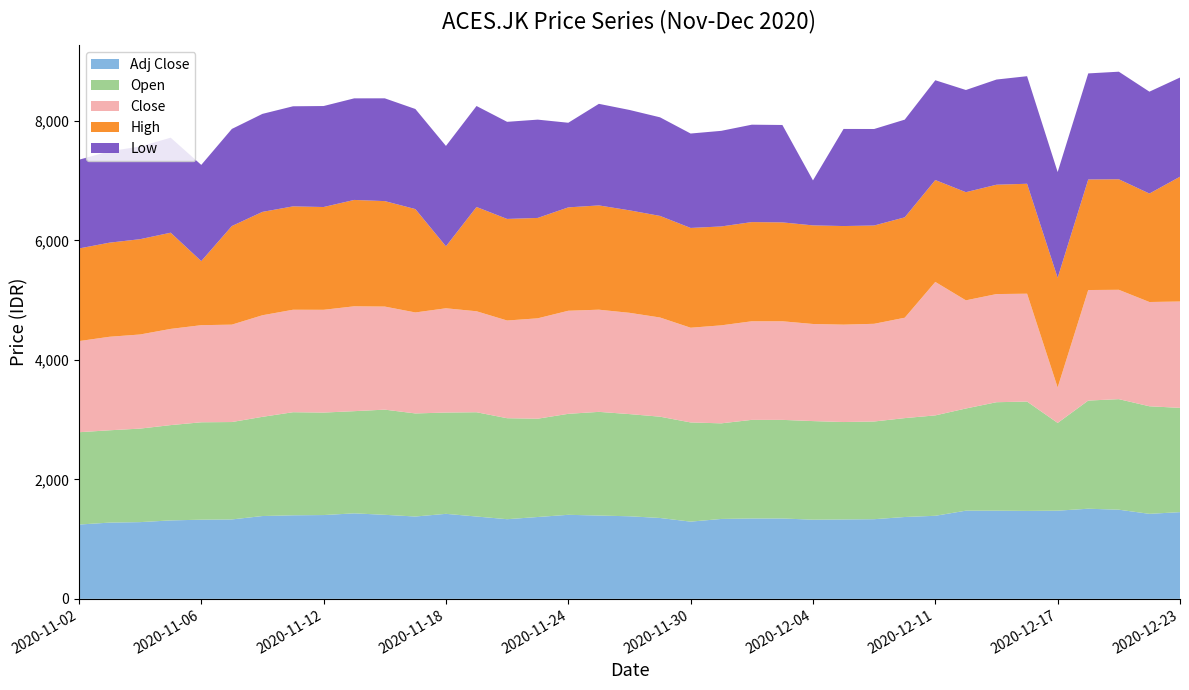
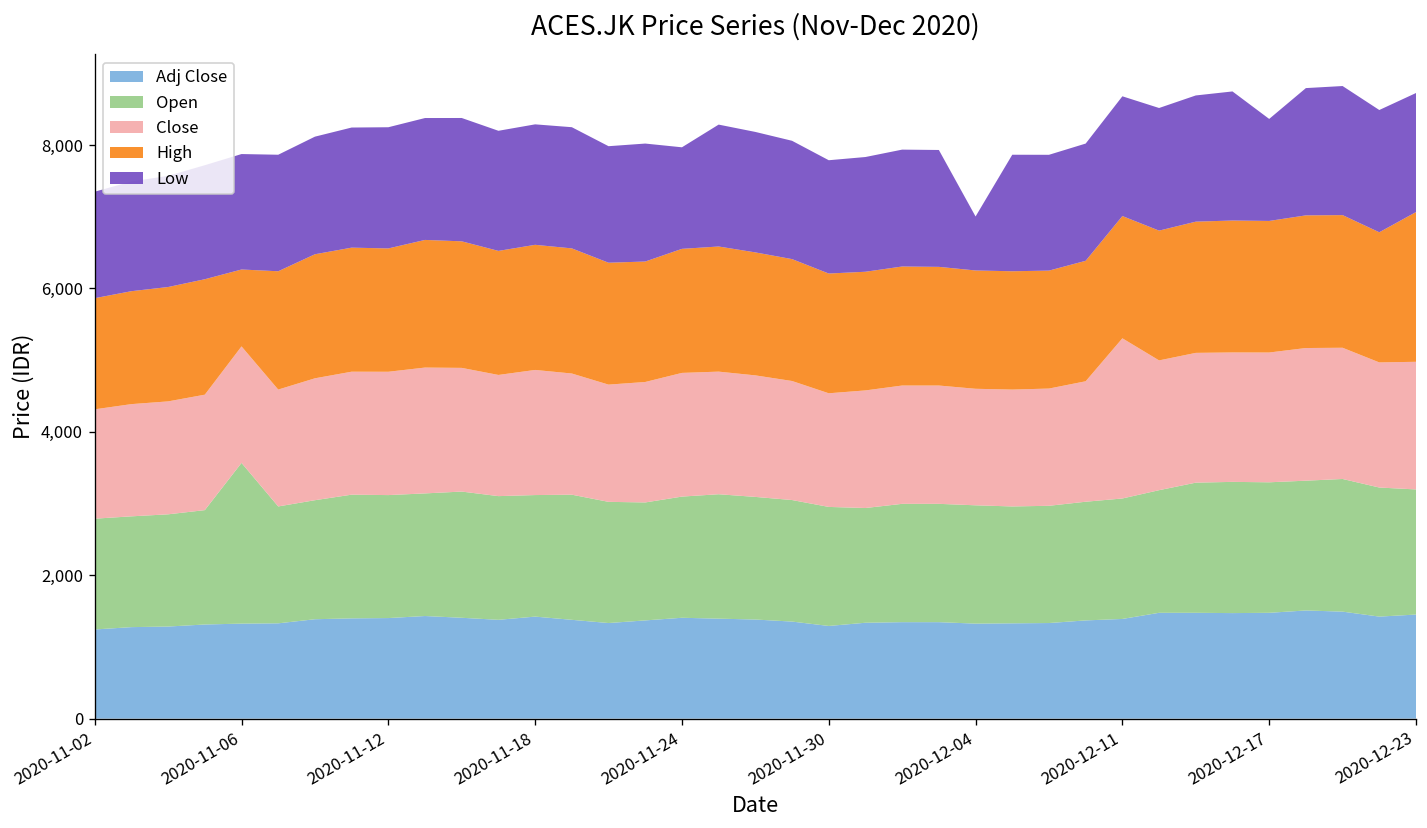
Open, 2020-11-06: 1,600 -> 2,200
High, 2020-11-18: 1,000 -> 1,700
Open, 2020-12-17: 1,500 -> 1,800
Close, 2020-12-17: 600 -> 1,800
Low, 2020-12-17: 1,800 -> 1,400
